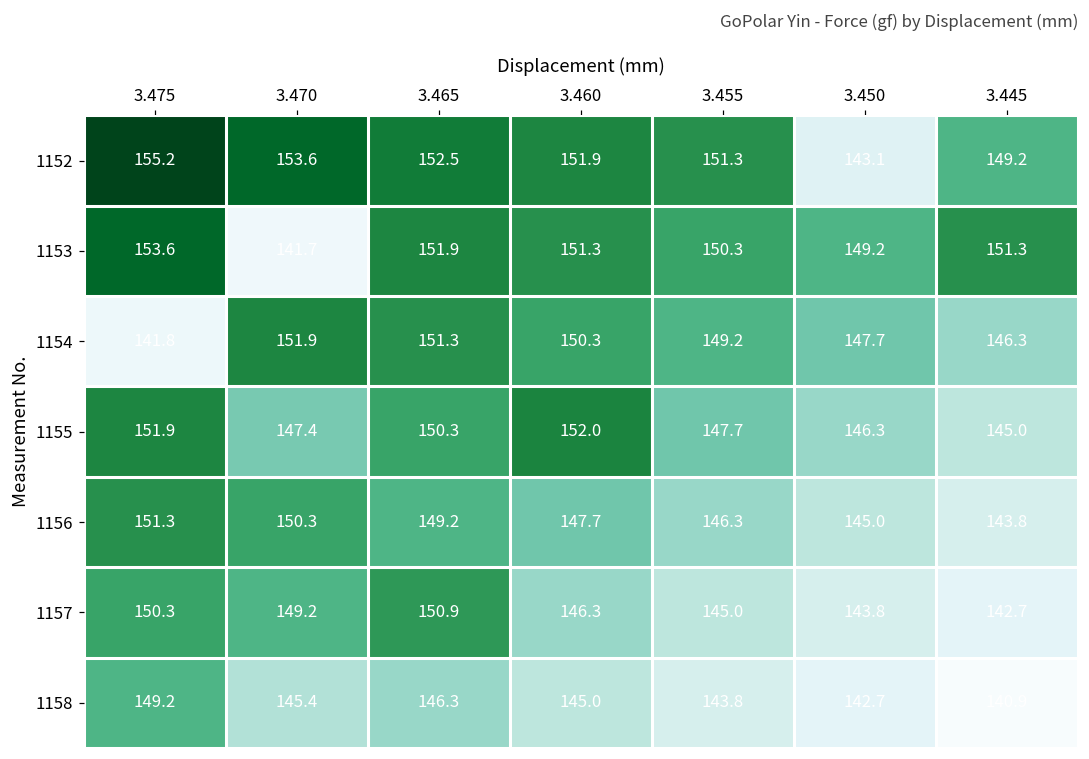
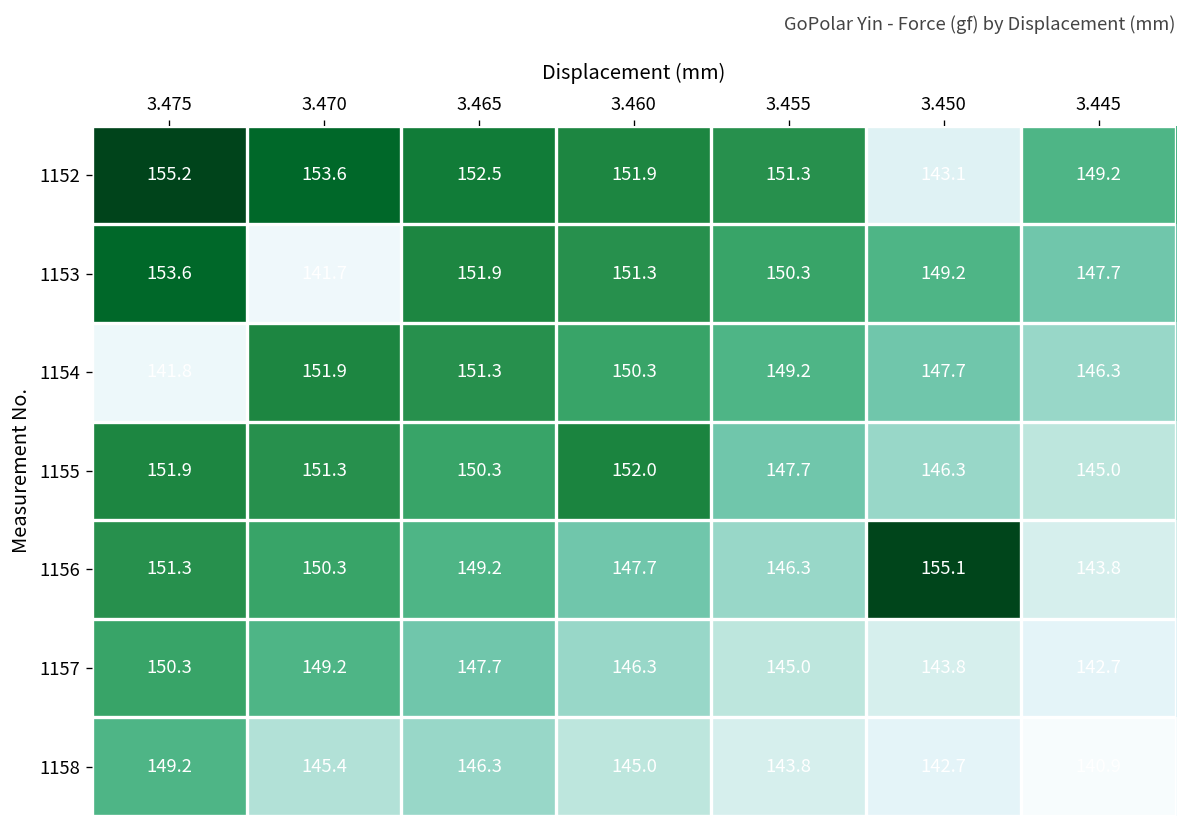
1153, 3.445: 151.3 -> 147.7
1155, 3.470: 147.4 -> 151.3
1156, 3.450: 145.0 -> 155.1
1157, 3.465: 150.9 -> 147.7
